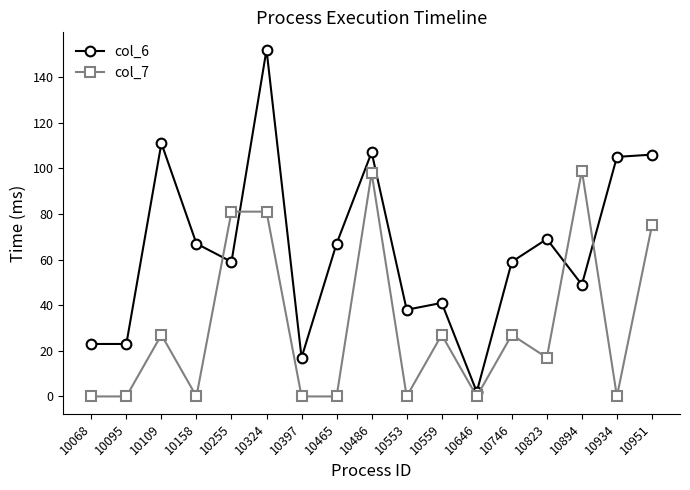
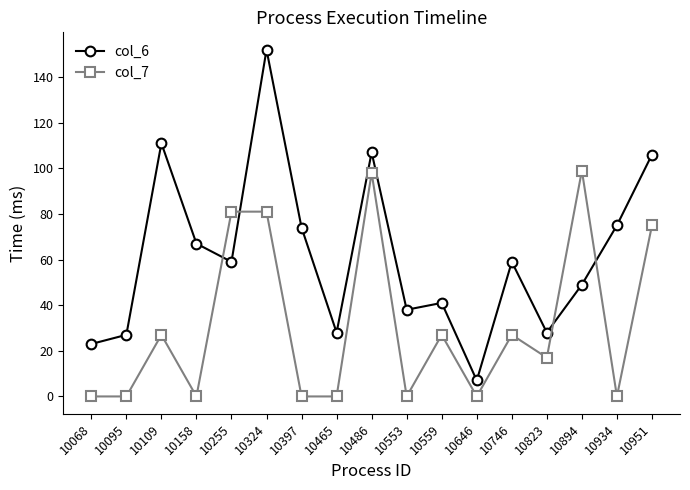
col_6, 10095: 23 -> 27
col_6, 10397: 17 -> 74
col_6, 10465: 67 -> 28
col_6, 10646: 2 -> 7
col_6, 10823: 69 -> 28
col_6, 10934: 105 -> 75
